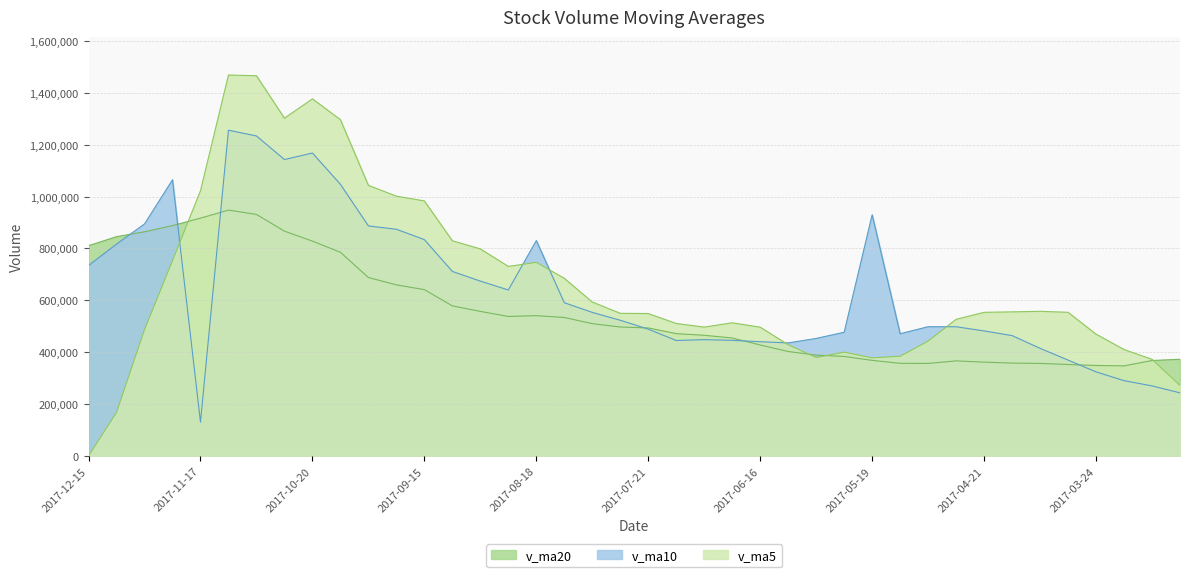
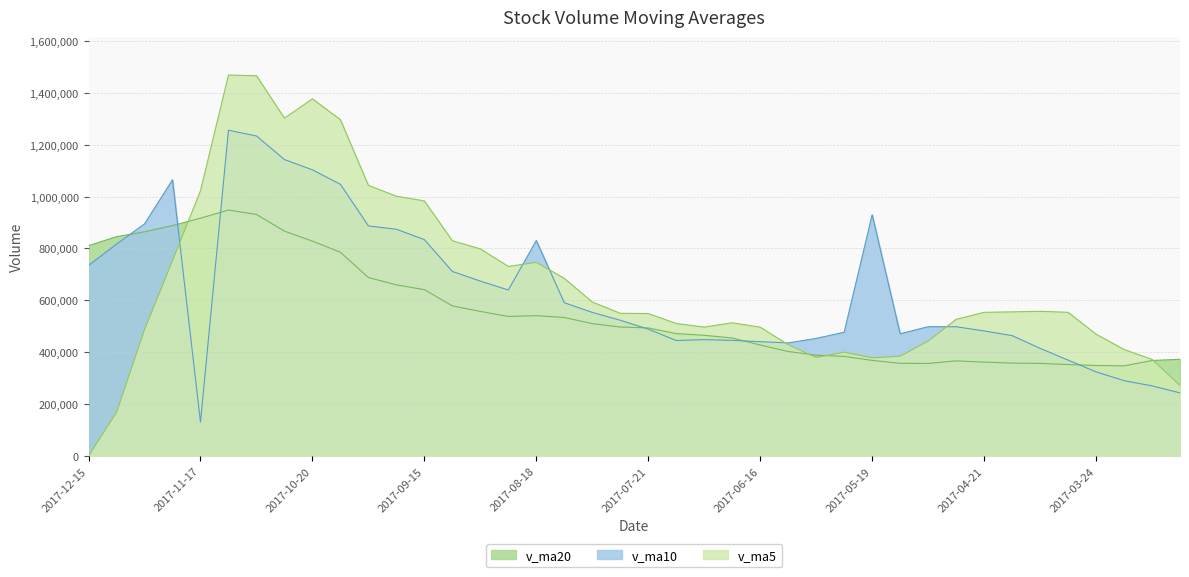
v_ma10, 2017-10-20: 1,170,000 -> 1,100,000
